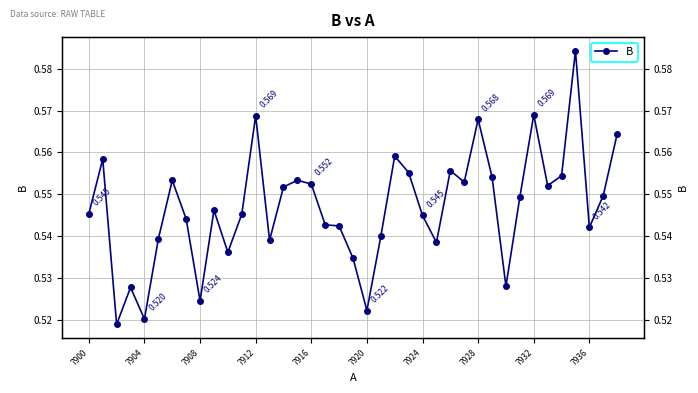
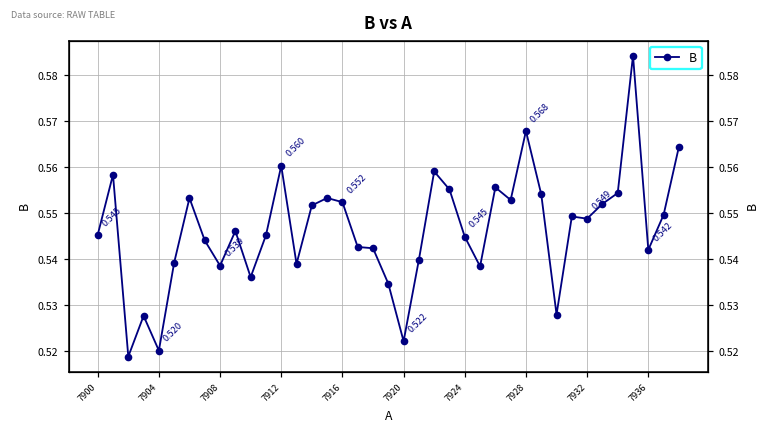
7908: 0.524 -> 0.539
7912: 0.569 -> 0.560
7932: 0.569 -> 0.549
